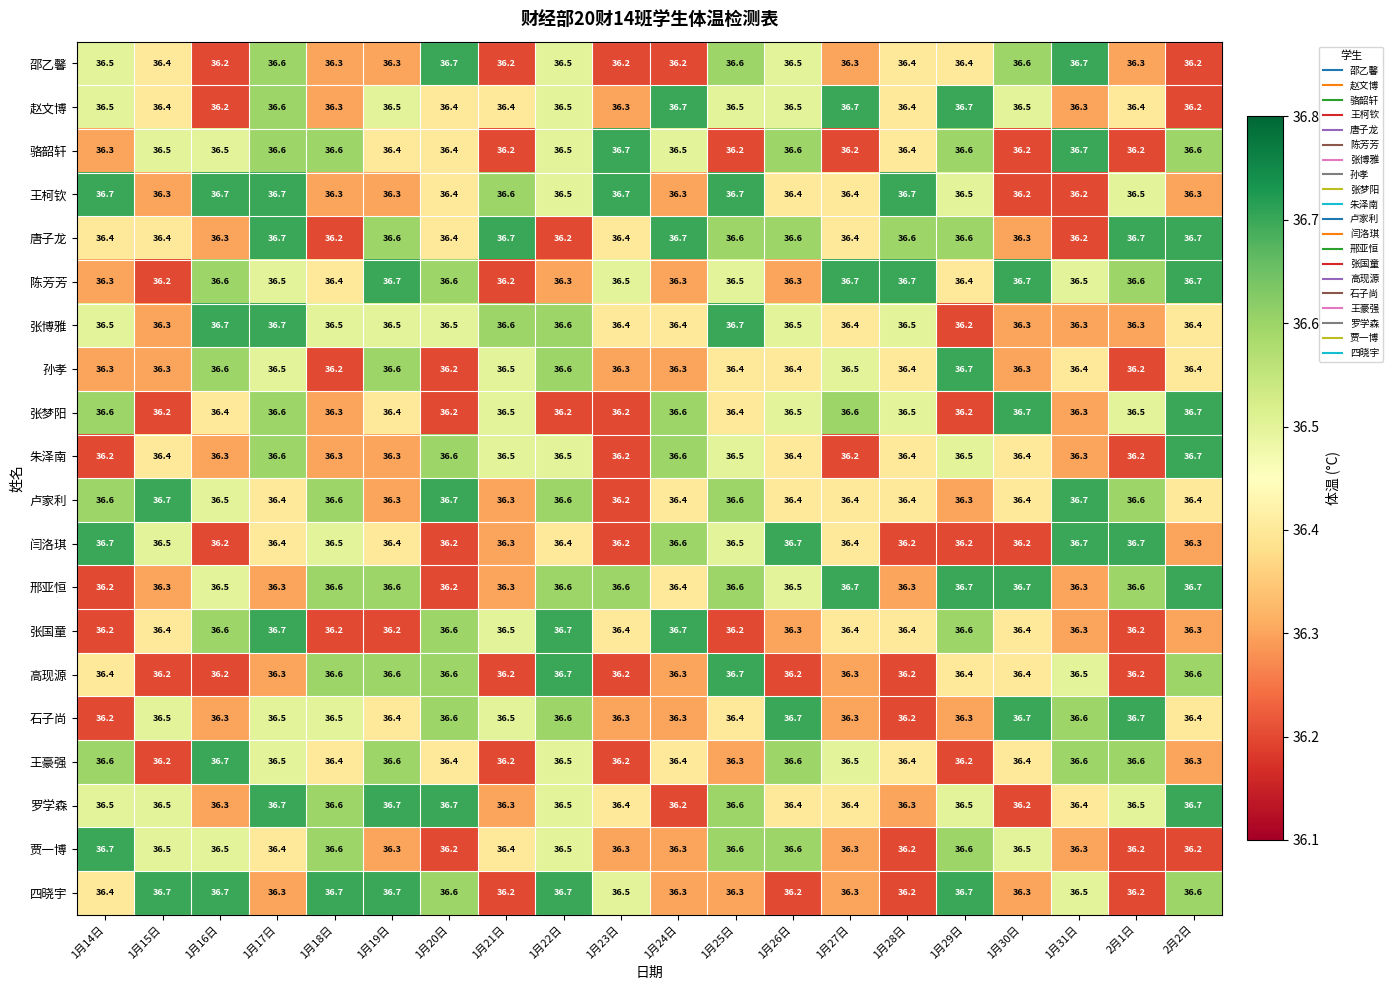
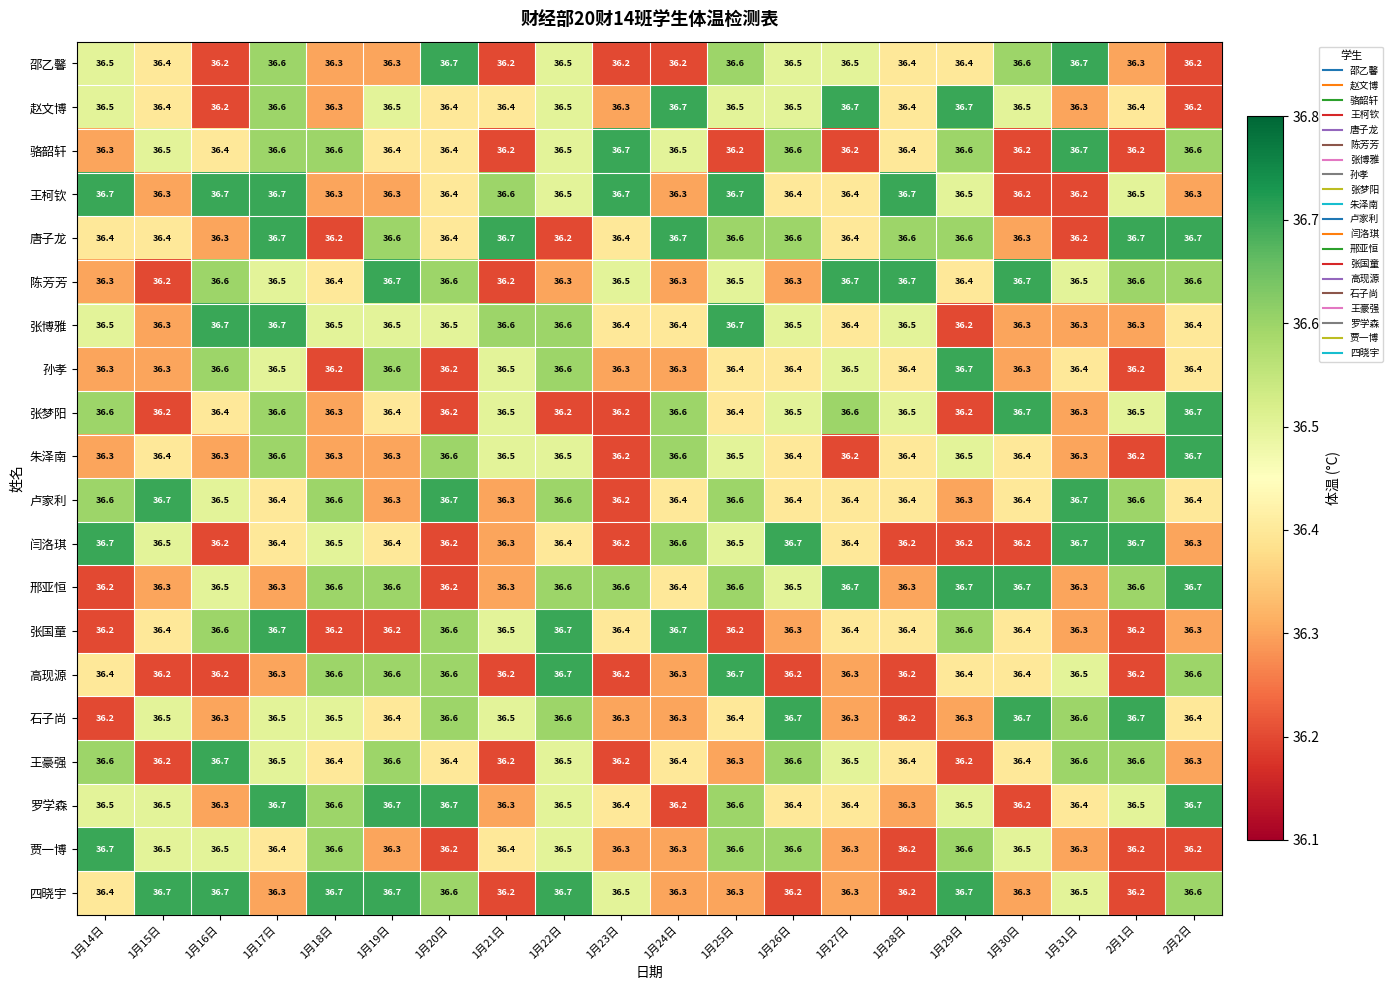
邵乙馨, 1月27日: 36.3 -> 36.5
骆韶轩, 1月16日: 36.5 -> 36.4
陈芳芳, 2月2日: 36.7 -> 36.6
朱泽南, 1月14日: 36.2 -> 36.3
